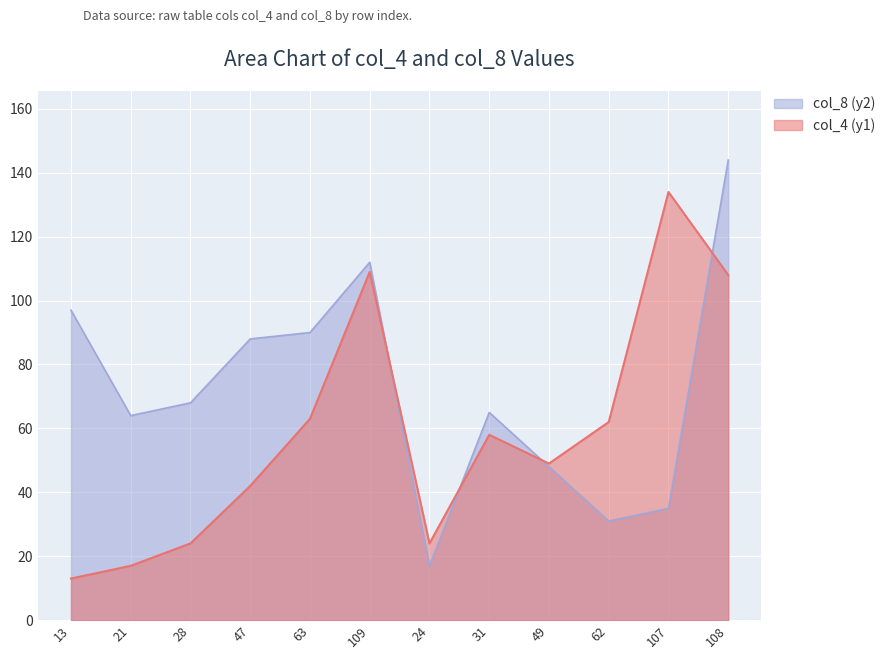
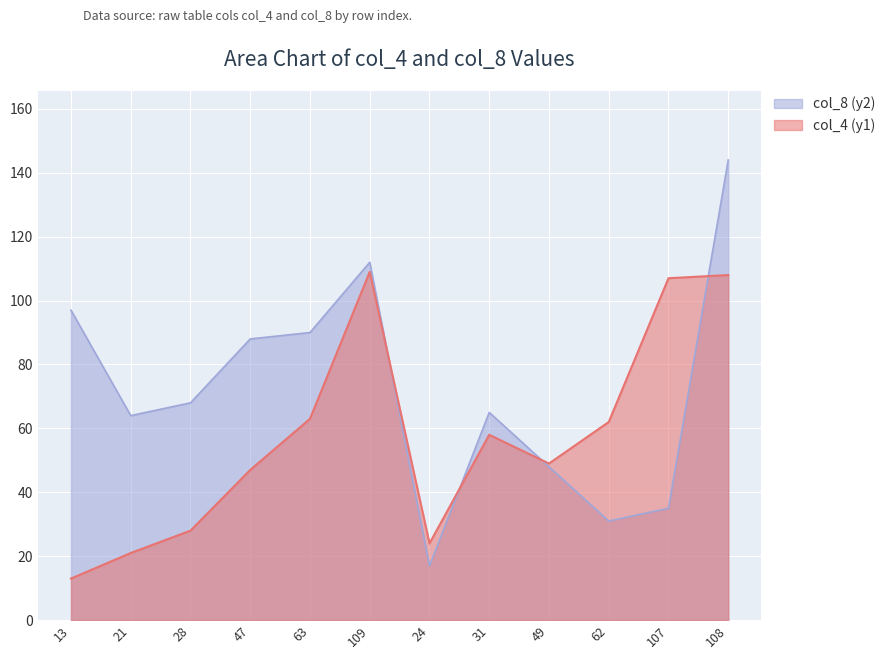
col_4 (y1), 21: 17 -> 21
col_4 (y1), 28: 24 -> 28
col_4 (y1), 47: 42 -> 47
col_4 (y1), 107: 134 -> 107
